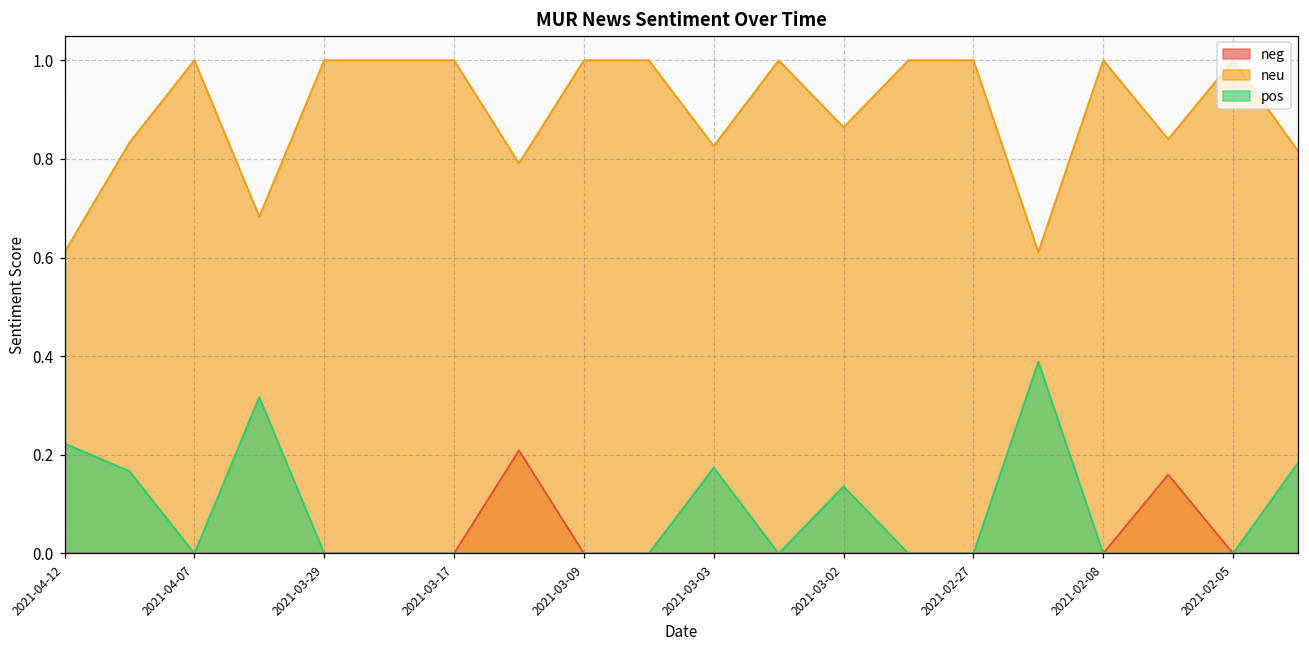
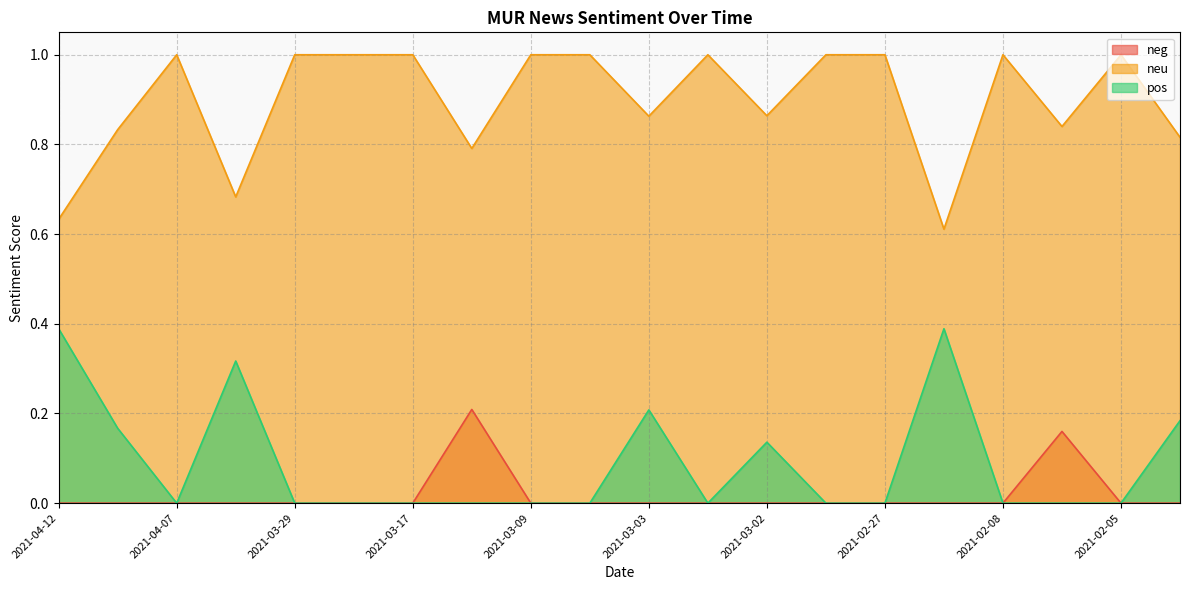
neu, 2021-04-12: 0.61 -> 0.63
pos, 2021-04-12: 0.22 -> 0.39
neu, 2021-03-03: 0.83 -> 0.86
pos, 2021-03-03: 0.17 -> 0.21
